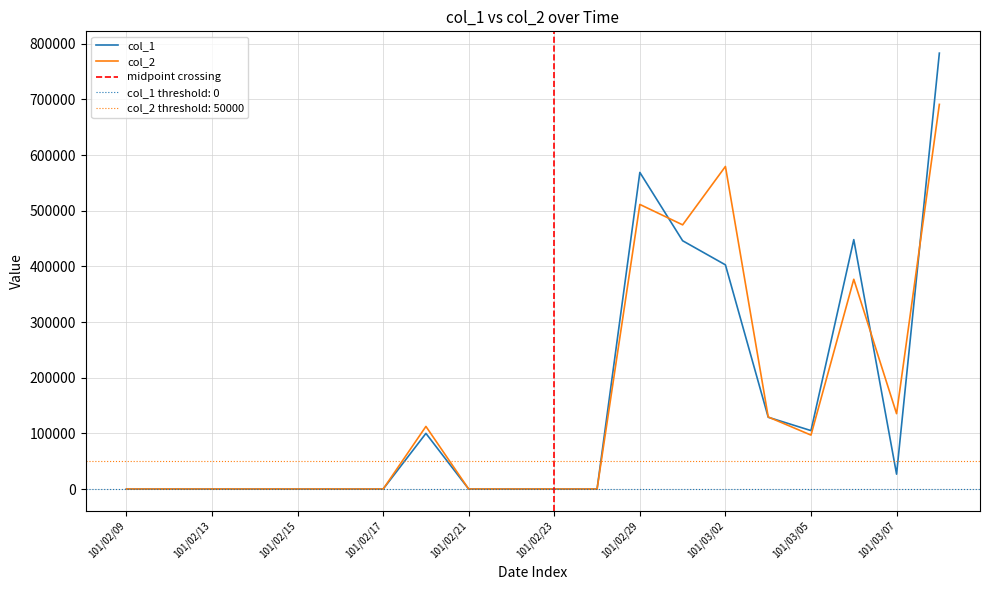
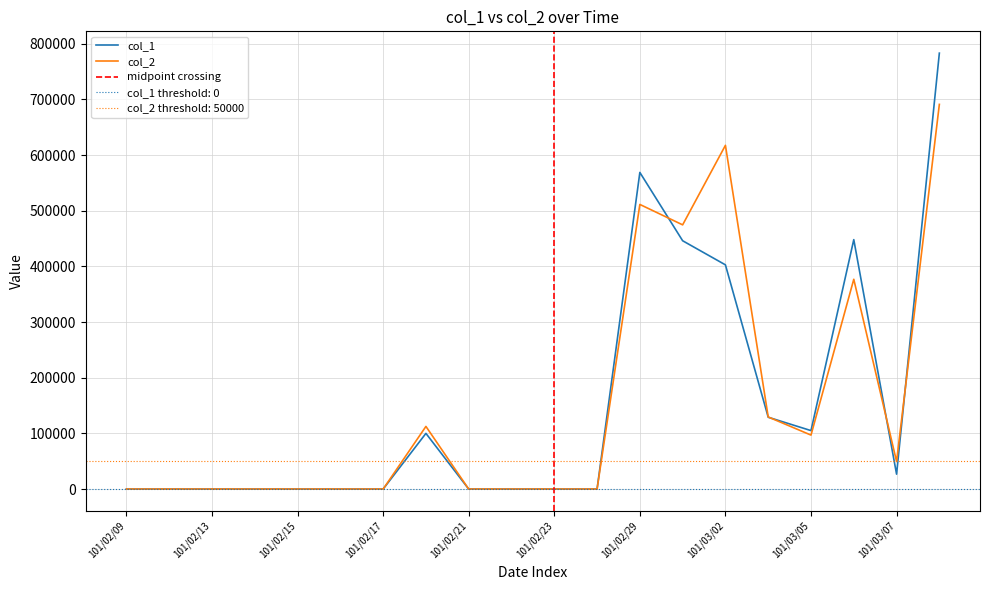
col_2, 101/03/02: 580000 -> 620000
col_2, 101/03/07: 140000 -> 50000
